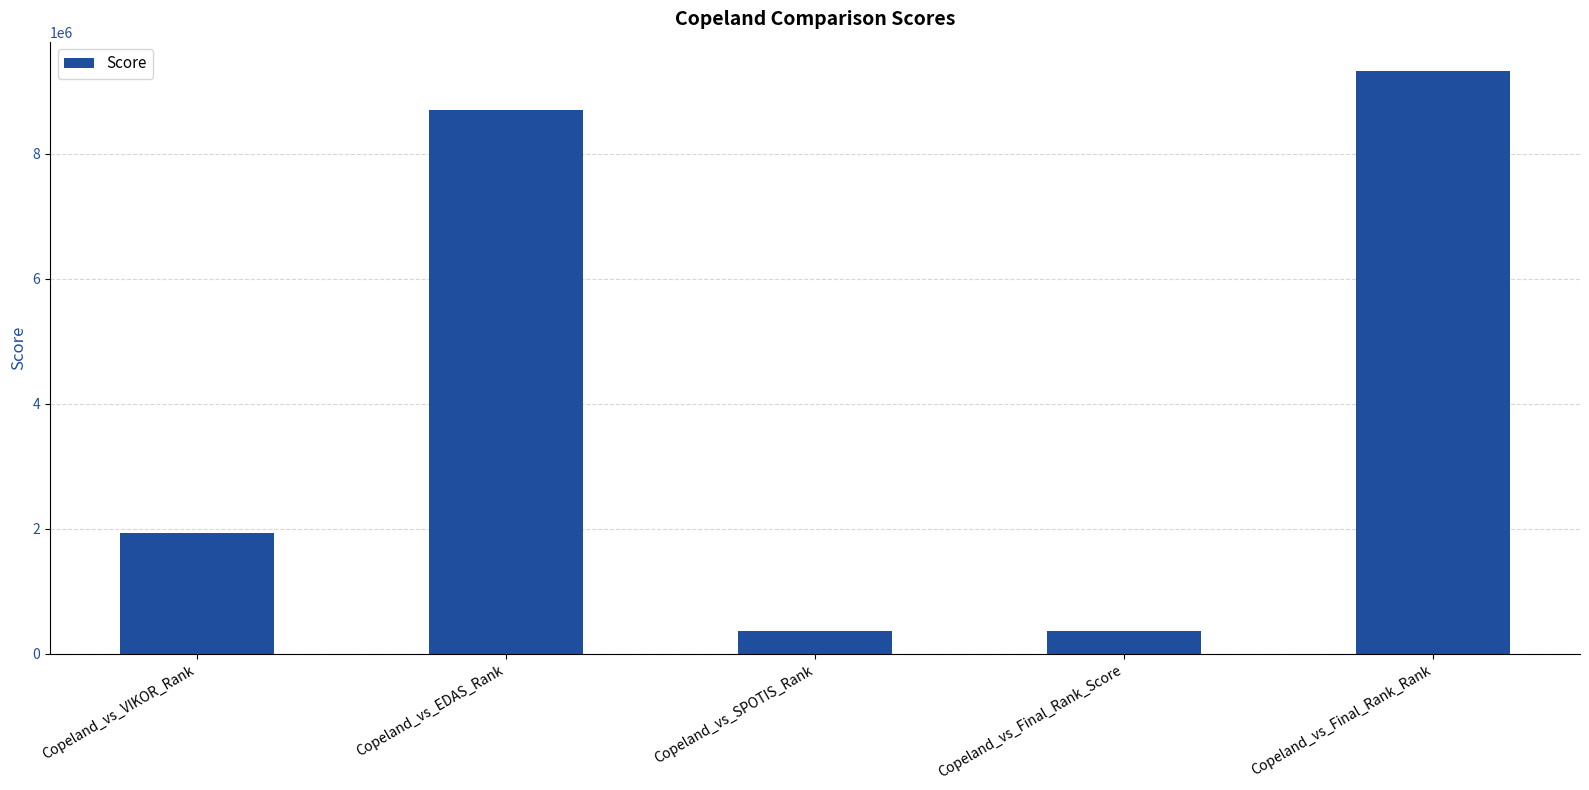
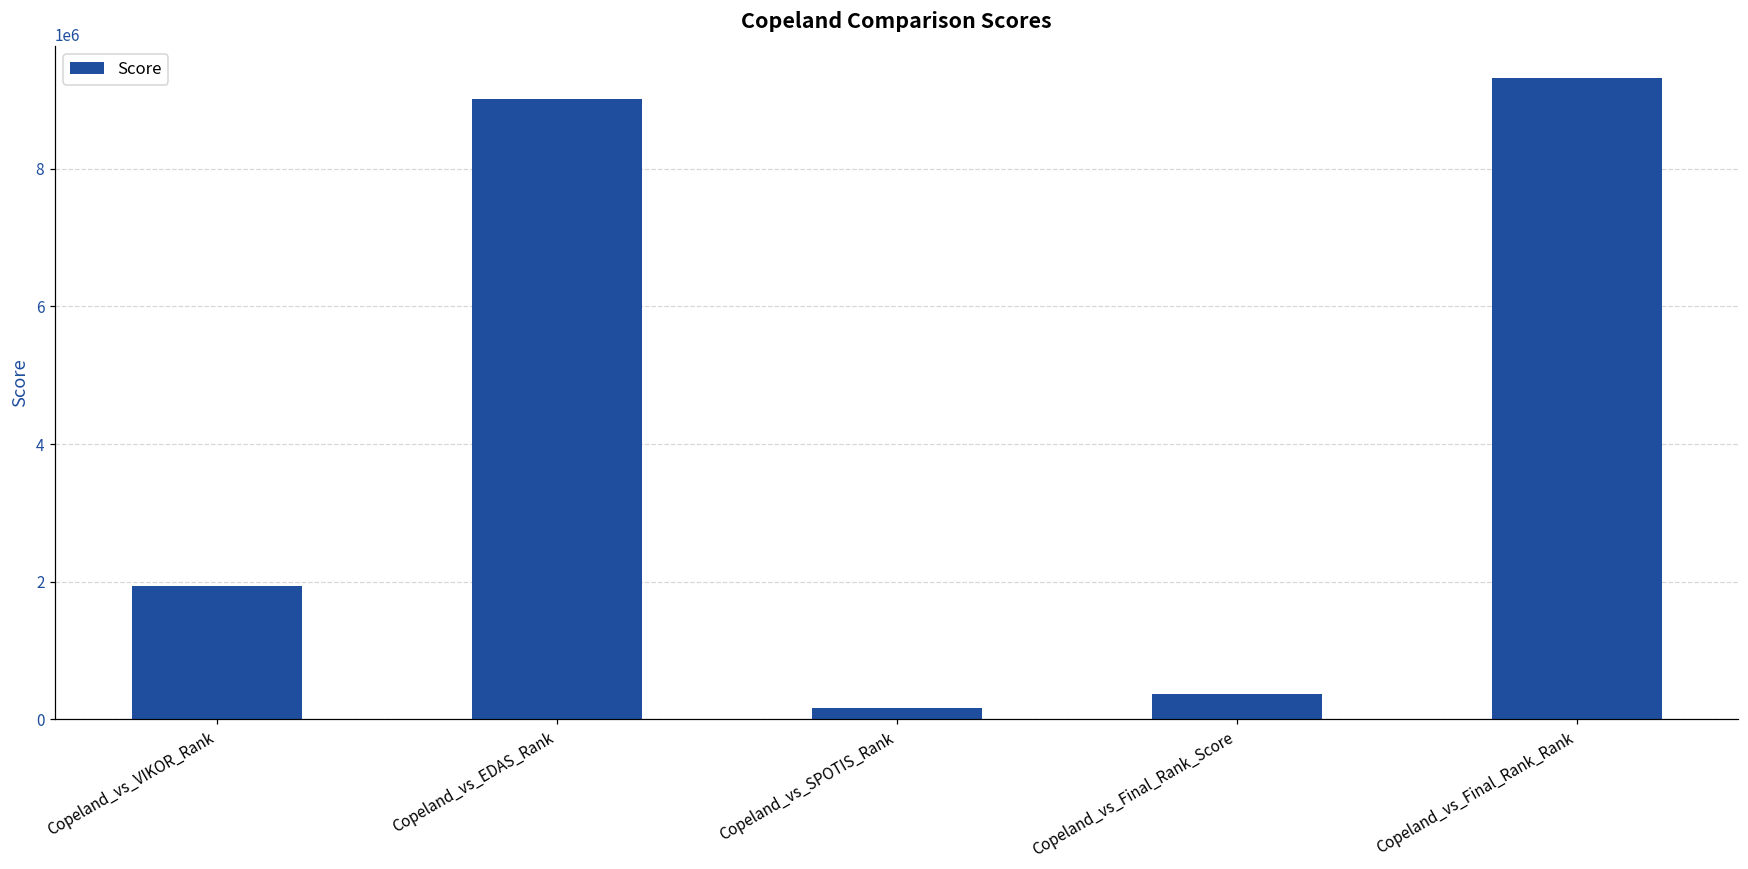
Copeland_vs_EDAS_Rank: 8700000 -> 9000000
Copeland_vs_SPOTIS_Rank: 400000 -> 200000
